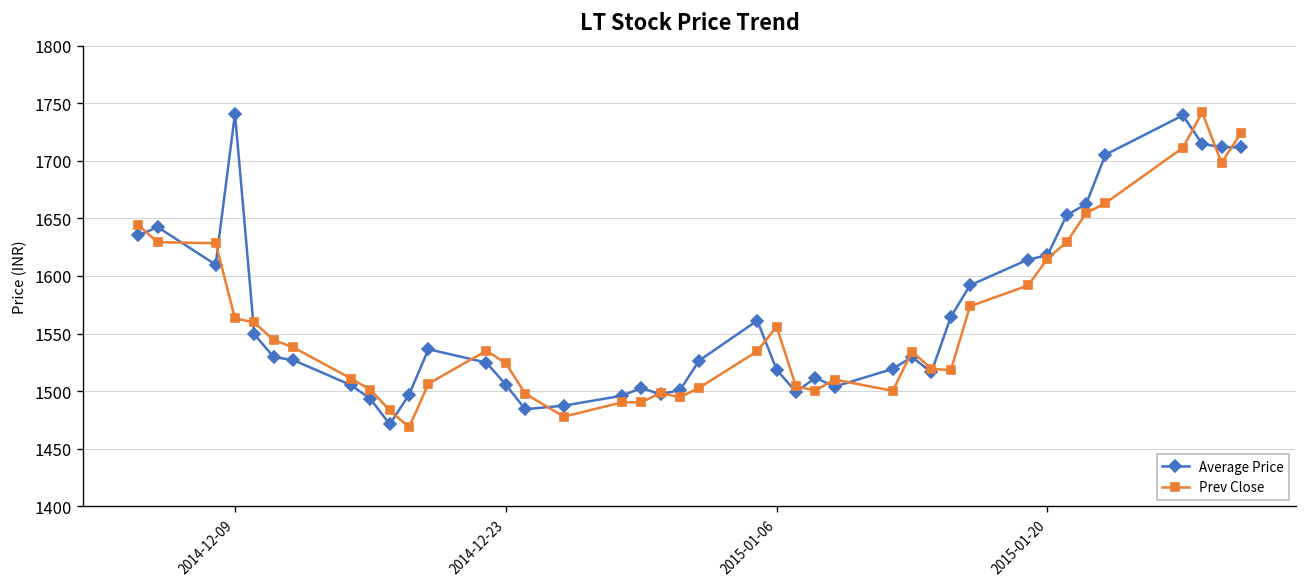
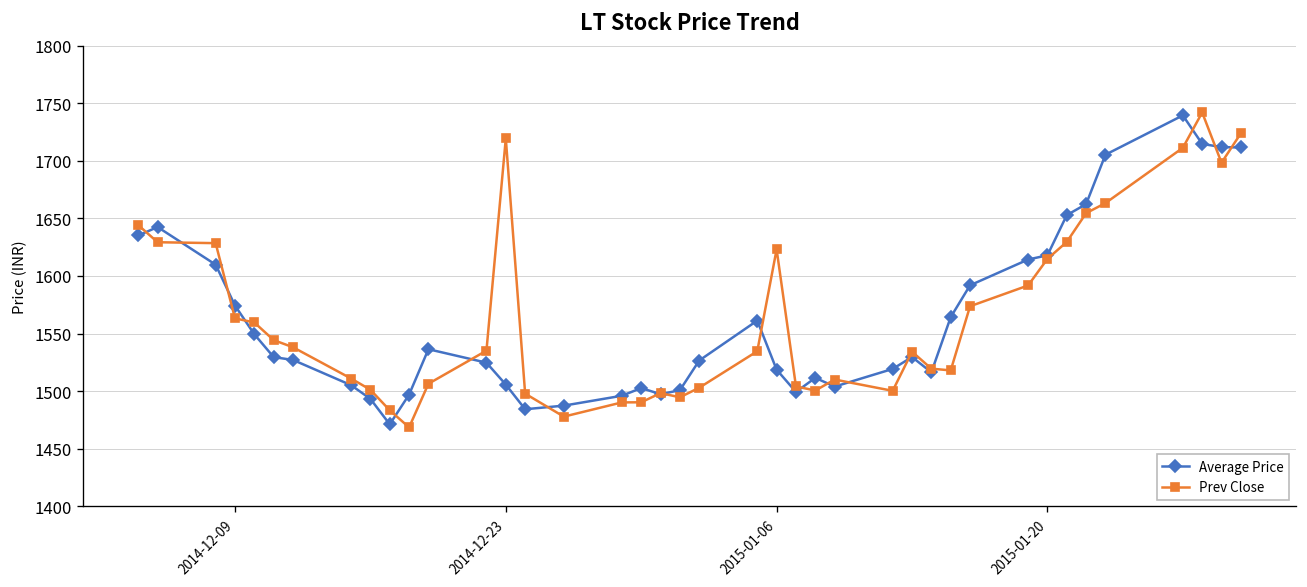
Average Price, 2014-12-09: 1740 -> 1570
Prev Close, 2014-12-23: 1520 -> 1720
Prev Close, 2015-01-06: 1560 -> 1620
